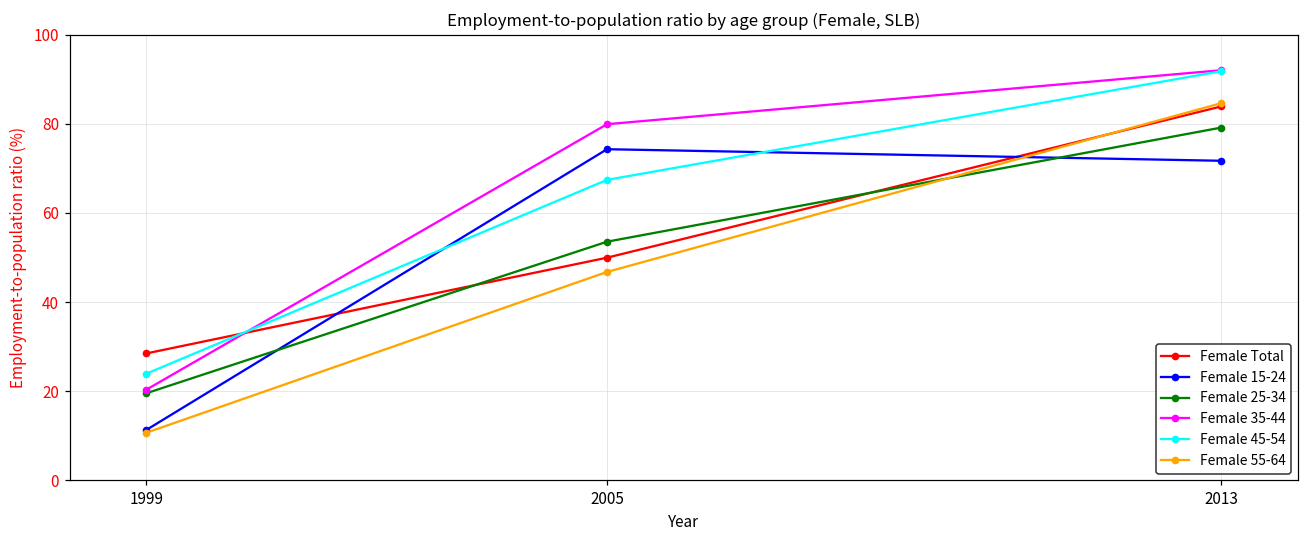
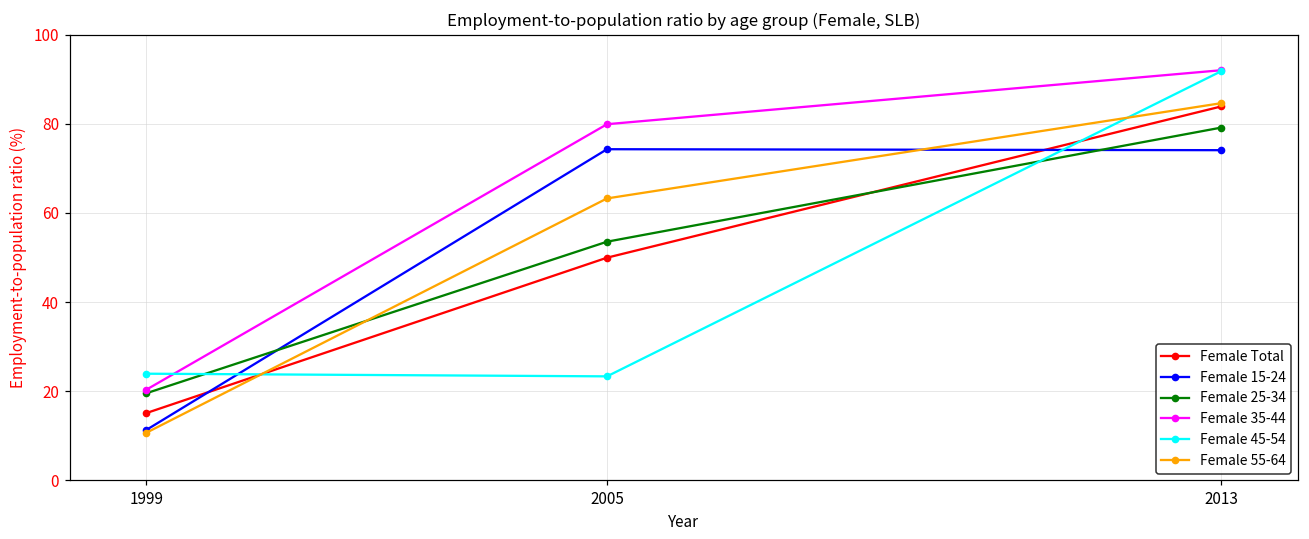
Female Total, 1999: 28 -> 15
Female 45-54, 2005: 67 -> 23
Female 55-64, 2005: 47 -> 63
Female 15-24, 2013: 72 -> 74
